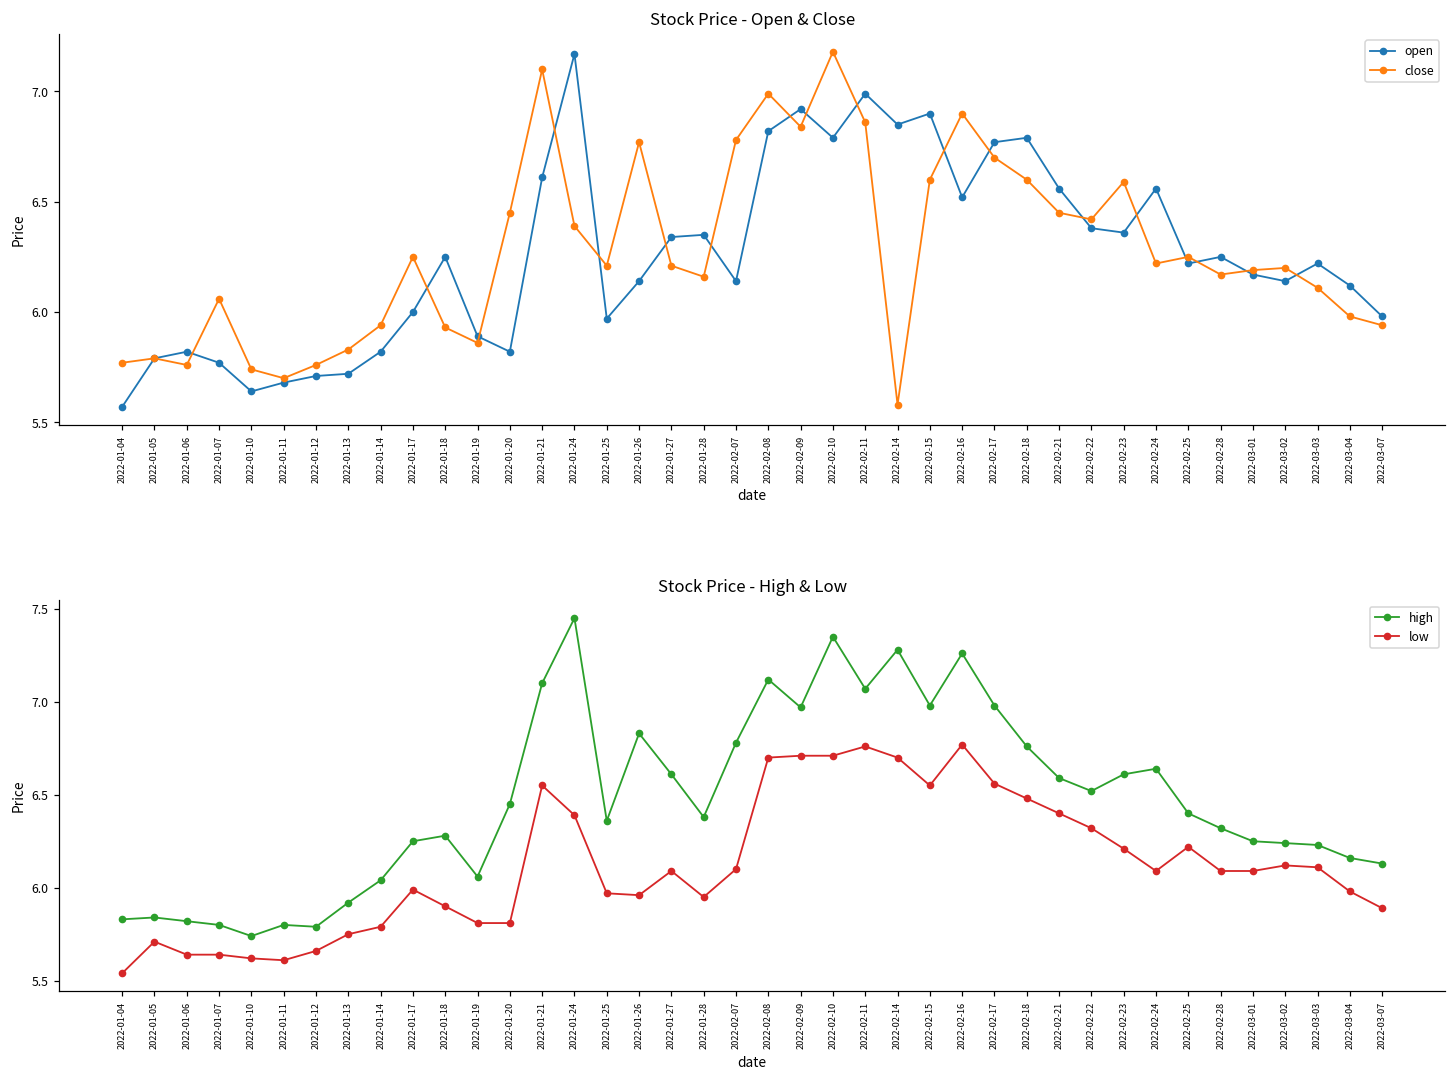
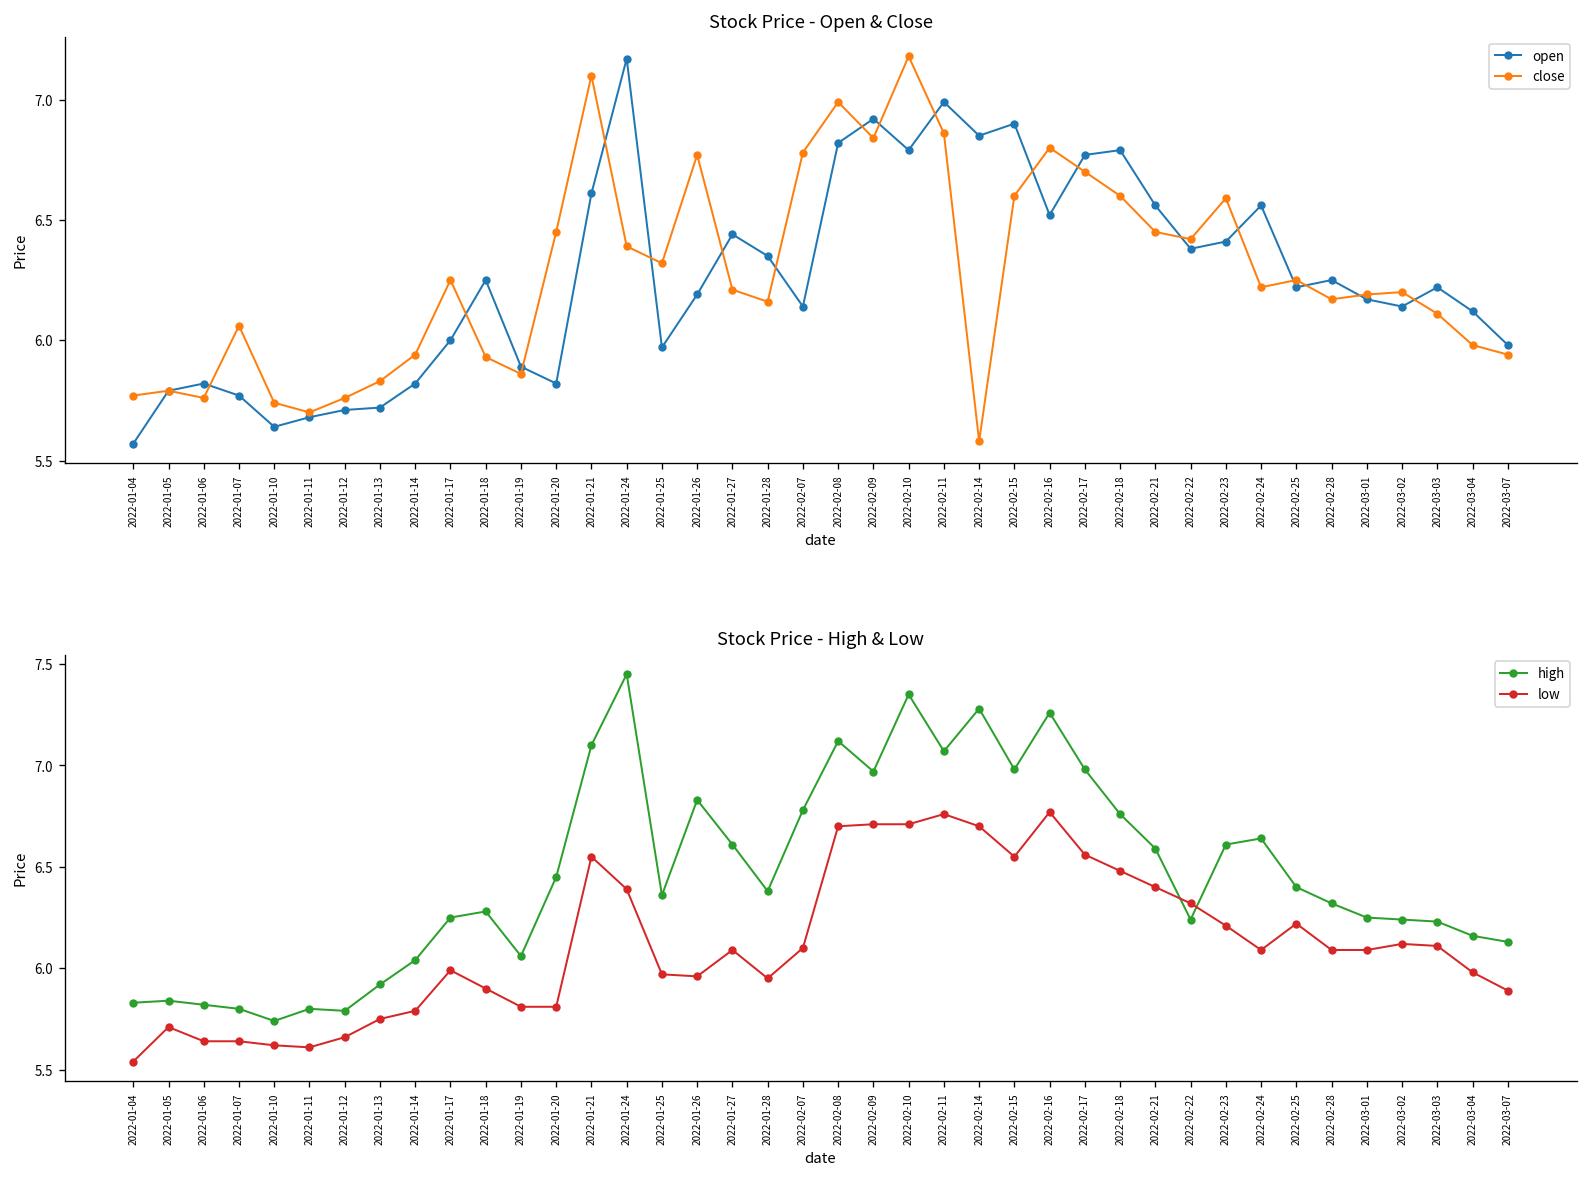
Stock Price - Open & Close, close, 2022-01-25: 6.21 -> 6.32
Stock Price - Open & Close, open, 2022-01-26: 6.14 -> 6.19
Stock Price - Open & Close, open, 2022-01-27: 6.34 -> 6.44
Stock Price - Open & Close, close, 2022-02-16: 6.9 -> 6.8
Stock Price - Open & Close, open, 2022-02-23: 6.36 -> 6.41
Stock Price - High & Low, high, 2022-02-22: 6.52 -> 6.24
